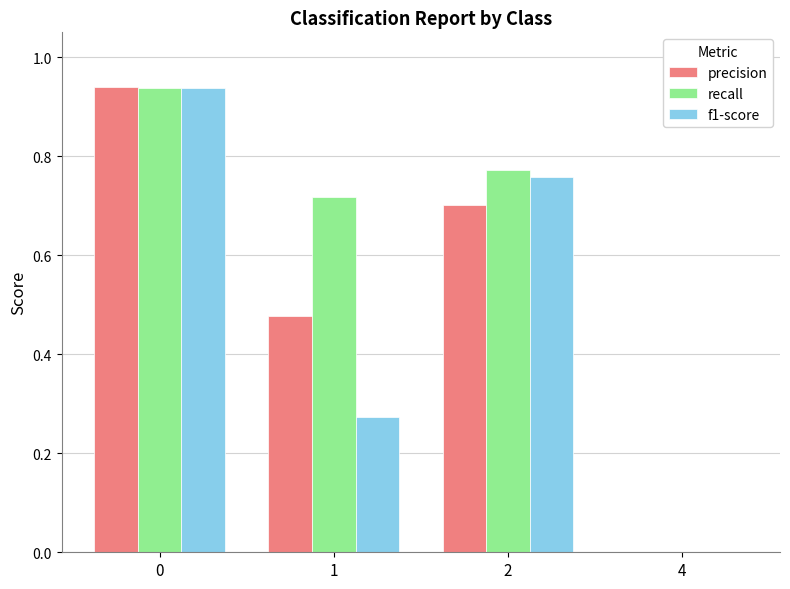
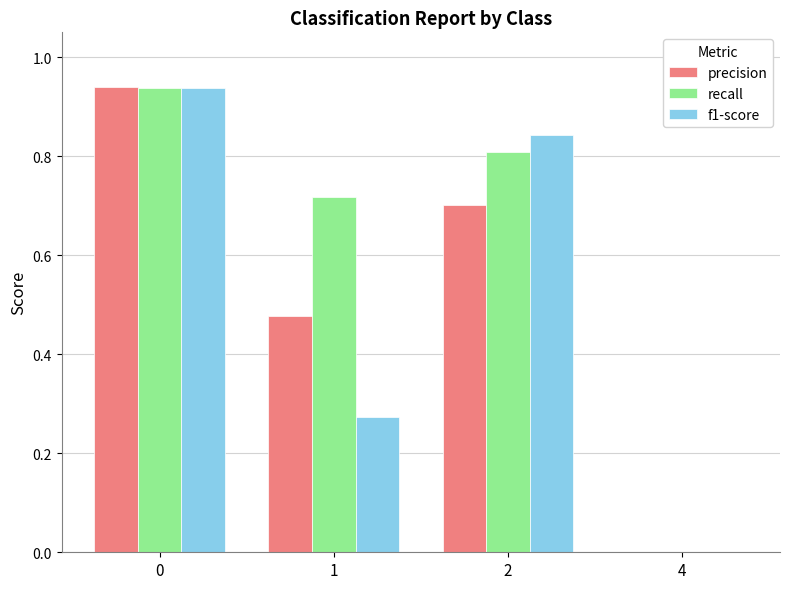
recall, 2: 0.77 -> 0.81
f1-score, 2: 0.76 -> 0.84
